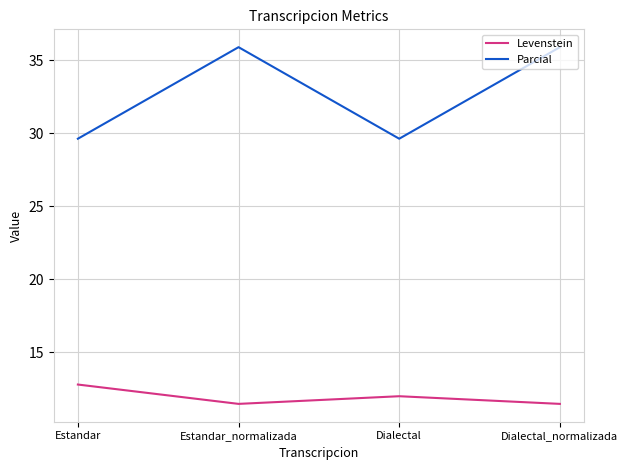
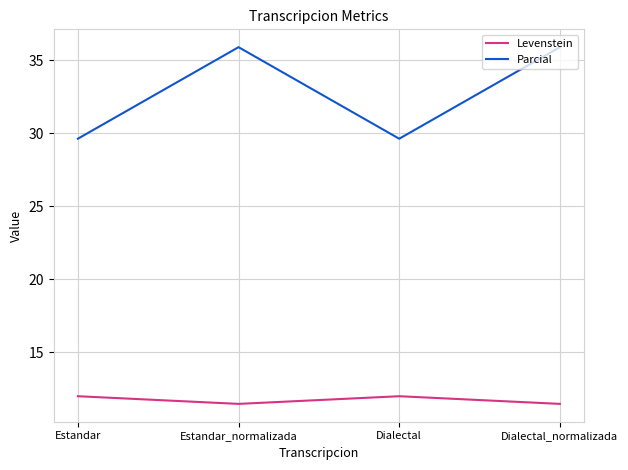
Levenstein, Estandar: 12.8 -> 12.0
